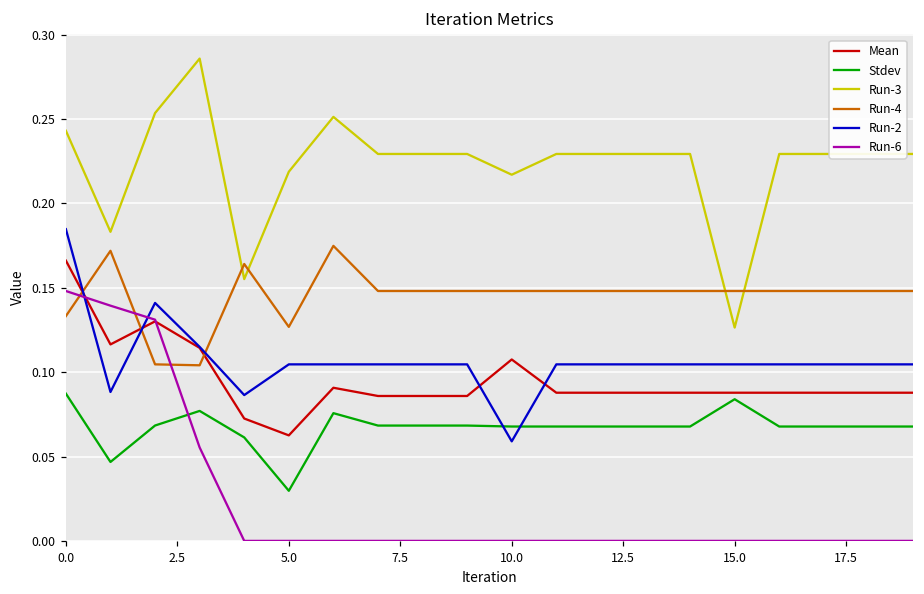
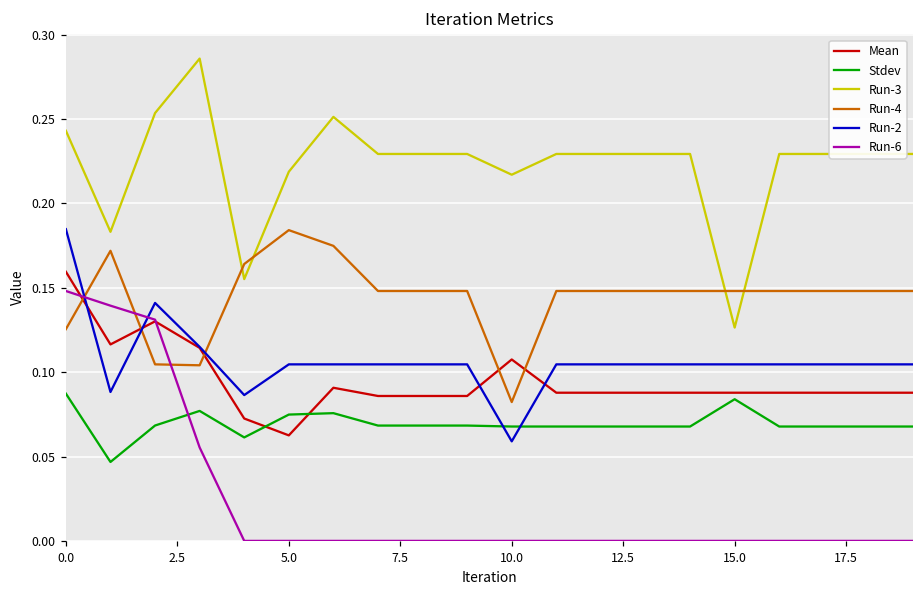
Mean, 0.0: 0.166 -> 0.159
Run-4, 0.0: 0.133 -> 0.125
Stdev, 5.0: 0.030 -> 0.075
Run-4, 5.0: 0.127 -> 0.184
Run-4, 10.0: 0.148 -> 0.082
